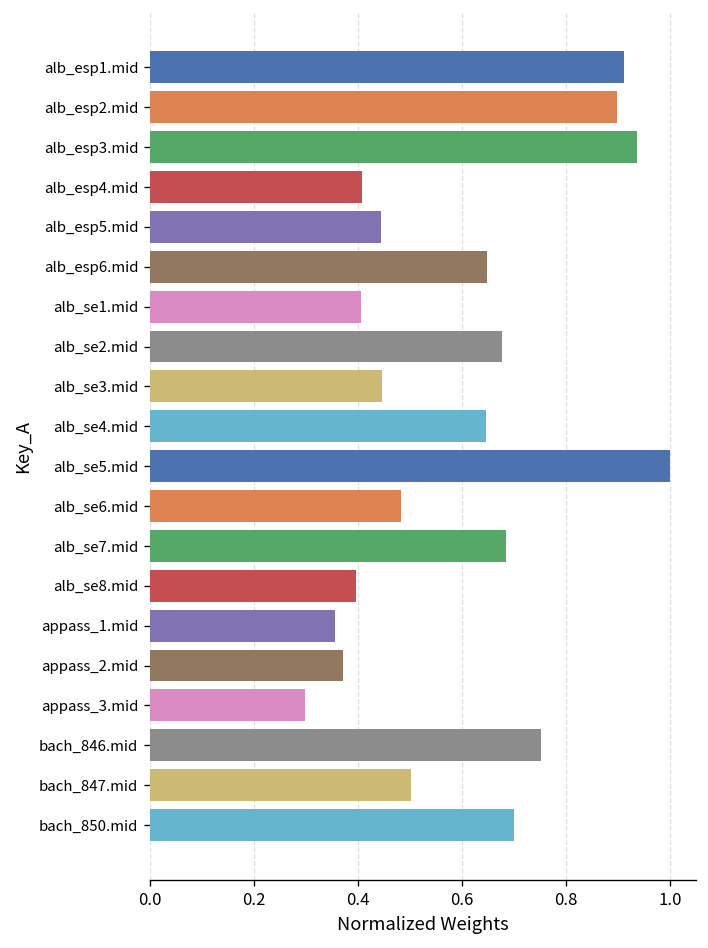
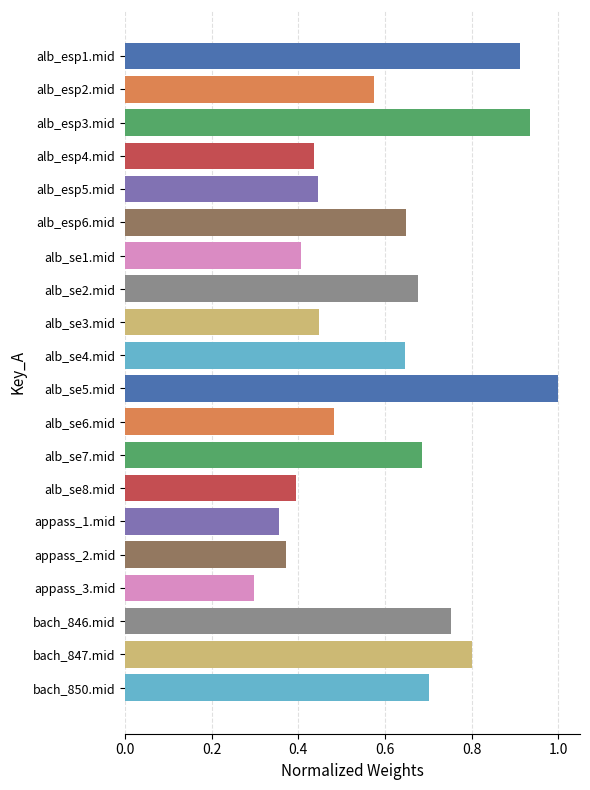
alb_esp2.mid: 0.90 -> 0.58
alb_esp4.mid: 0.41 -> 0.44
bach_847.mid: 0.50 -> 0.80
